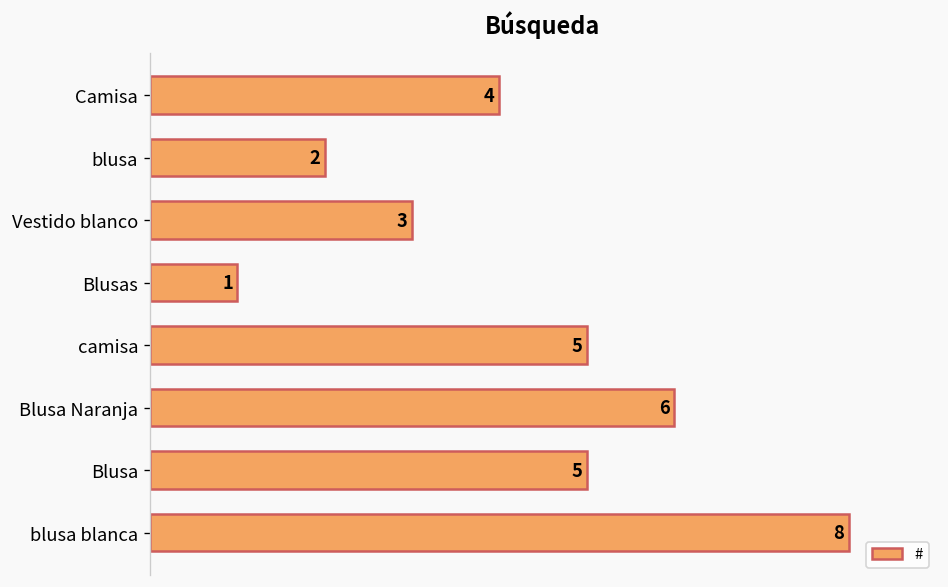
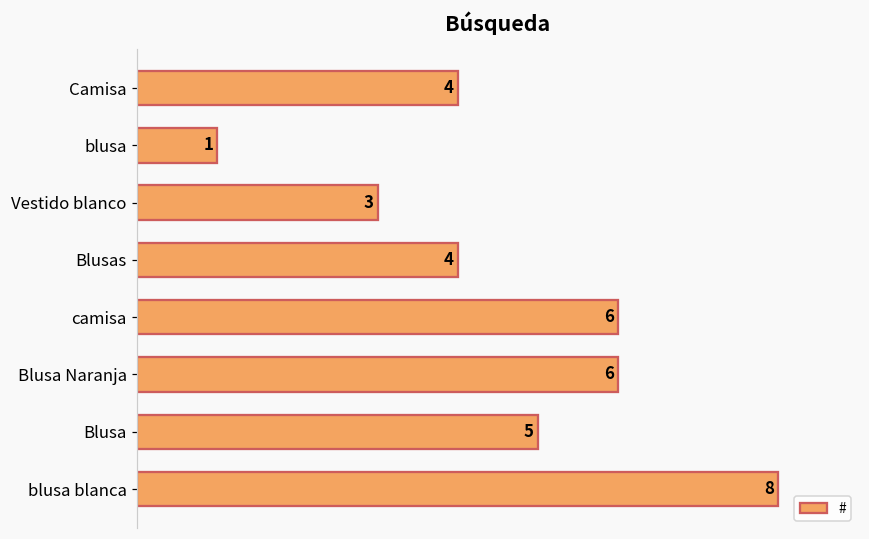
blusa: 2 -> 1
Blusas: 1 -> 4
camisa: 5 -> 6
